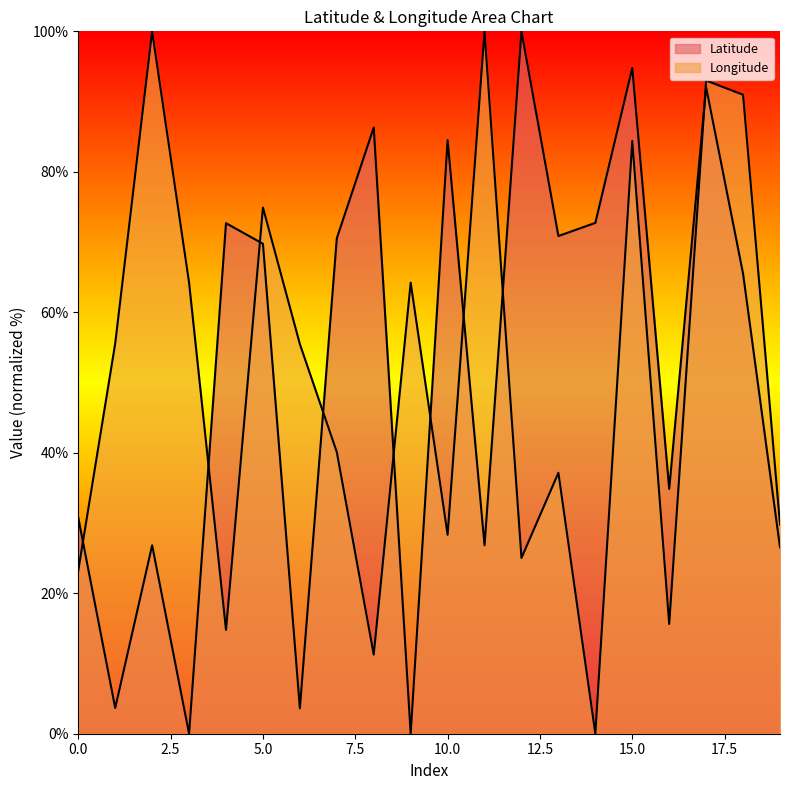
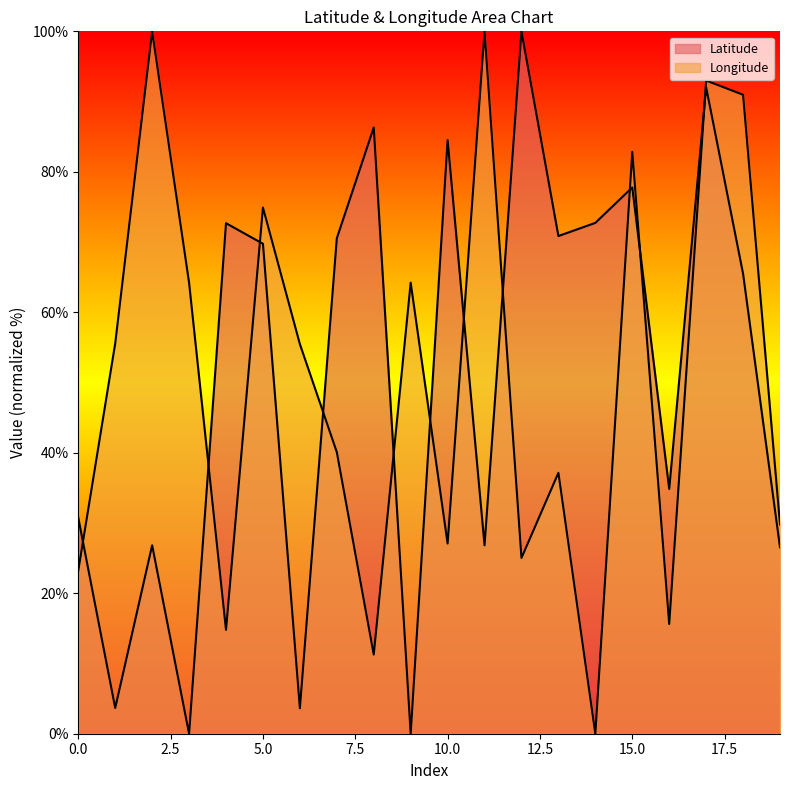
Longitude, 10.0: 28% -> 27%
Latitude, 15.0: 95% -> 78%
Longitude, 15.0: 84% -> 83%
